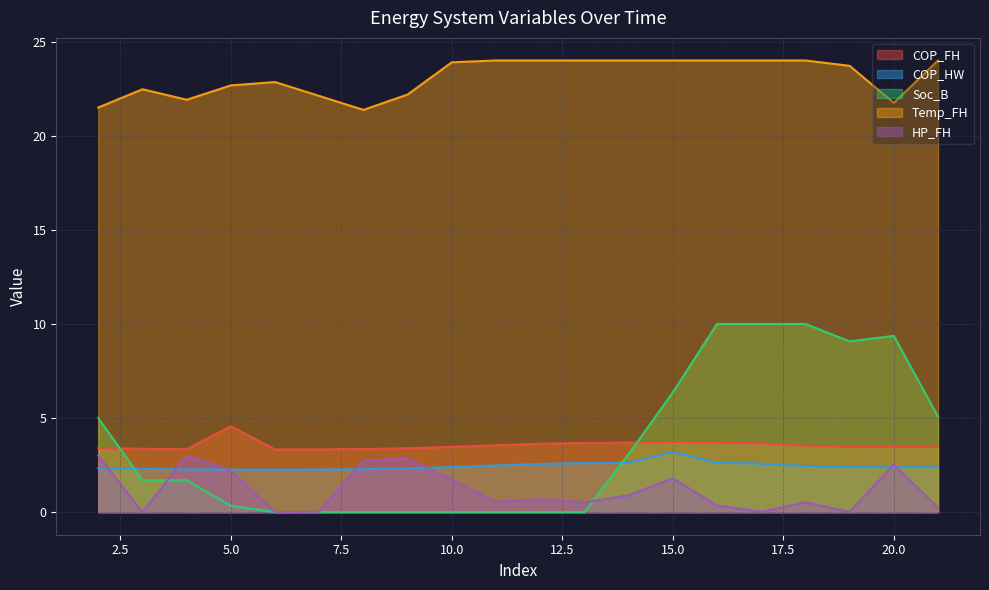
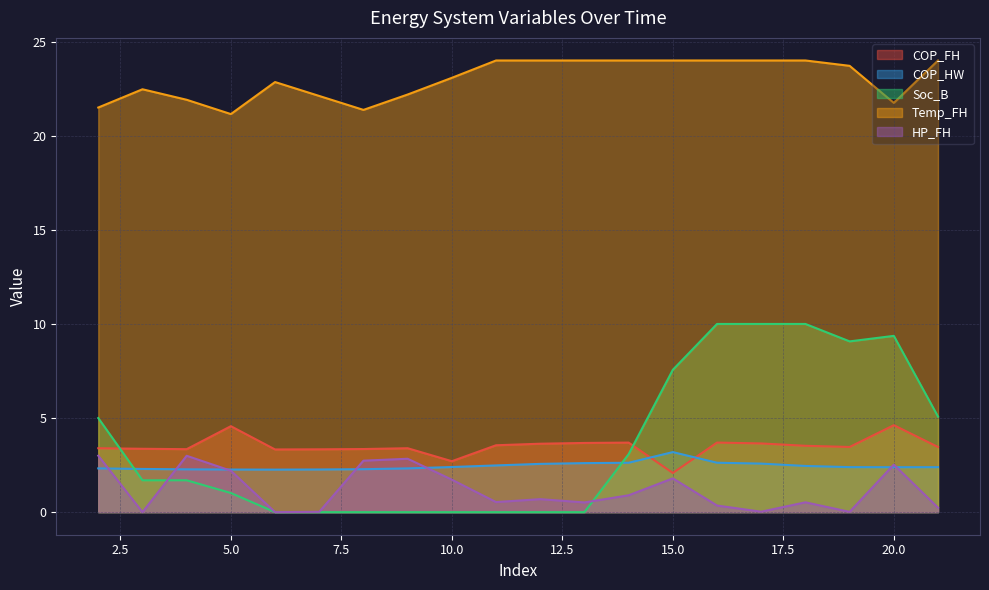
Soc_B, 5.0: 0.3 -> 1.0
Temp_FH, 5.0: 22.7 -> 21.2
COP_FH, 10.0: 3.5 -> 2.7
Temp_FH, 10.0: 23.9 -> 23.1
COP_FH, 15.0: 3.7 -> 2.1
Soc_B, 15.0: 6.4 -> 7.6
COP_FH, 20.0: 3.5 -> 4.6
